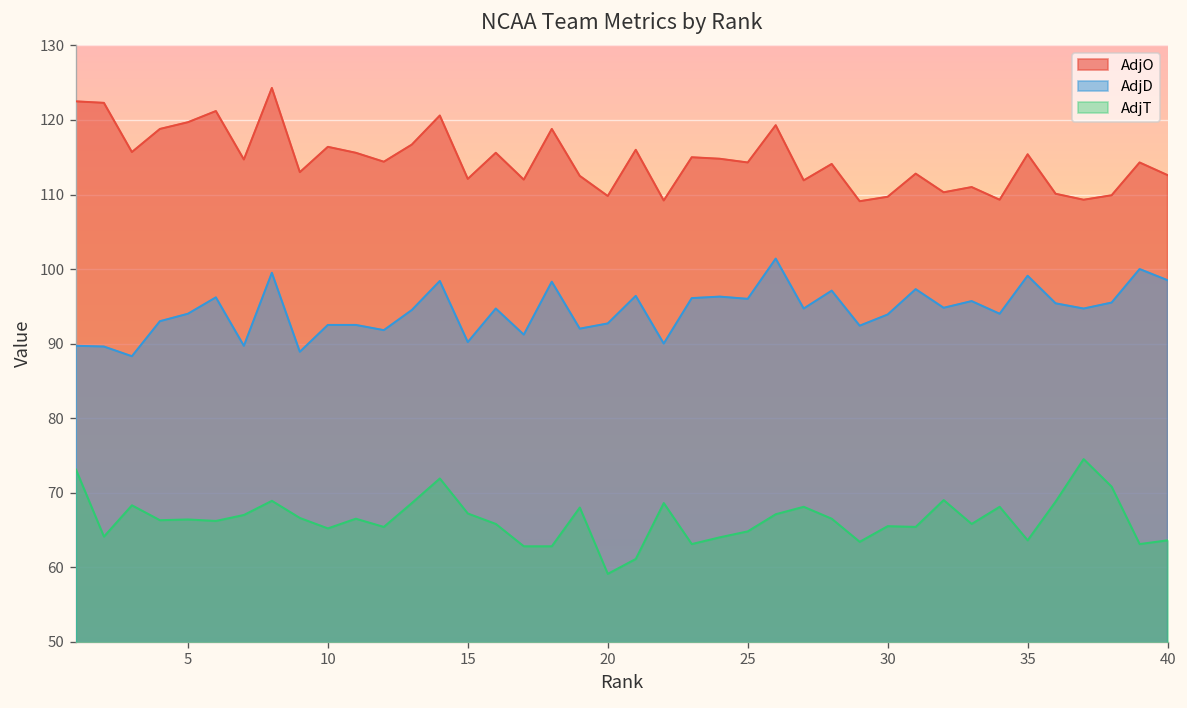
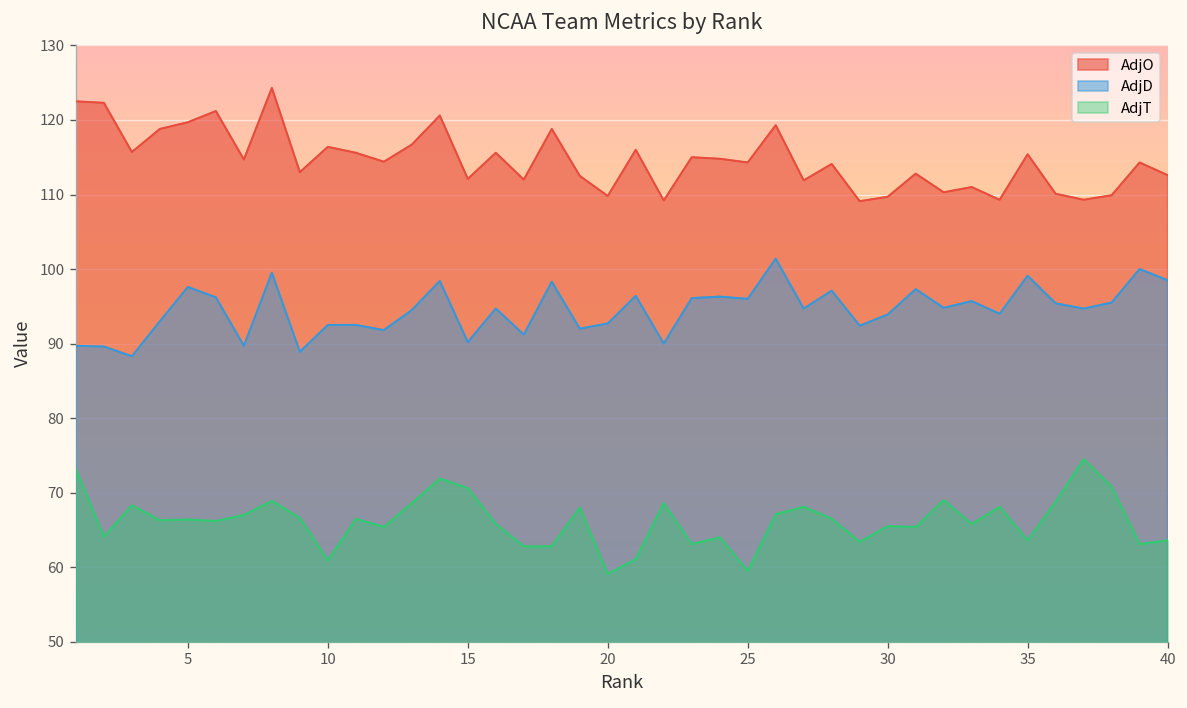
AdjD, 5: 94 -> 98
AdjT, 10: 65 -> 61
AdjT, 15: 67 -> 71
AdjT, 25: 65 -> 60
